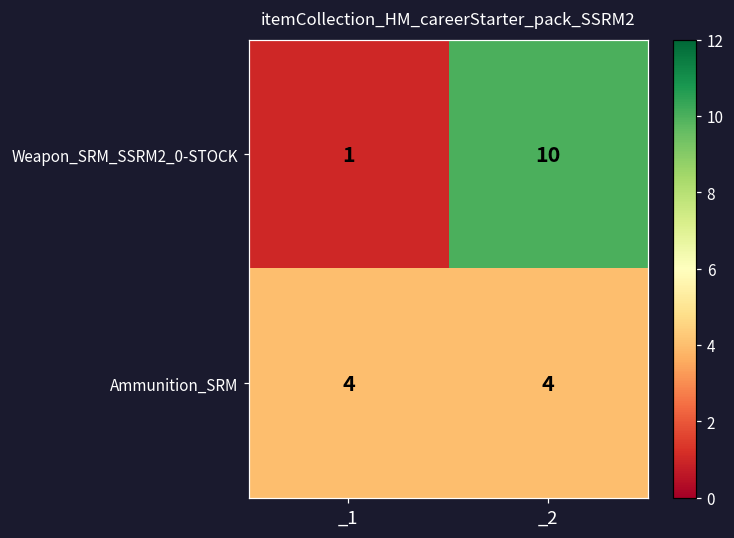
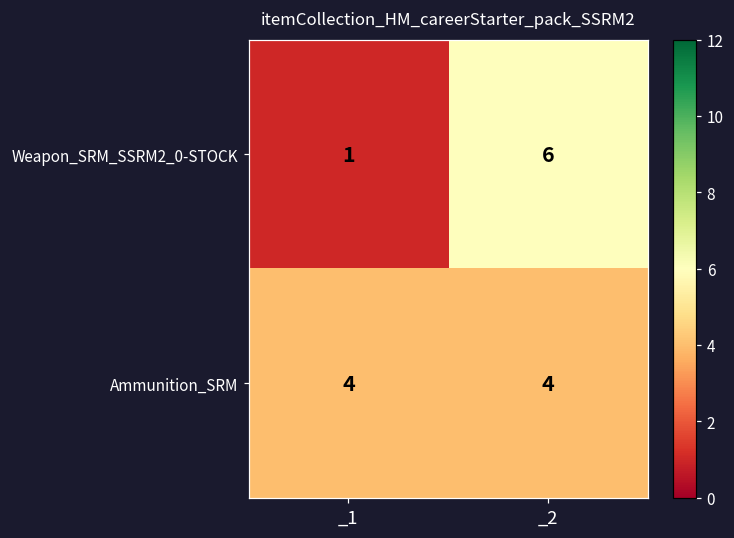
Weapon_SRM_SSRM2_0-STOCK, _2: 10 -> 6
